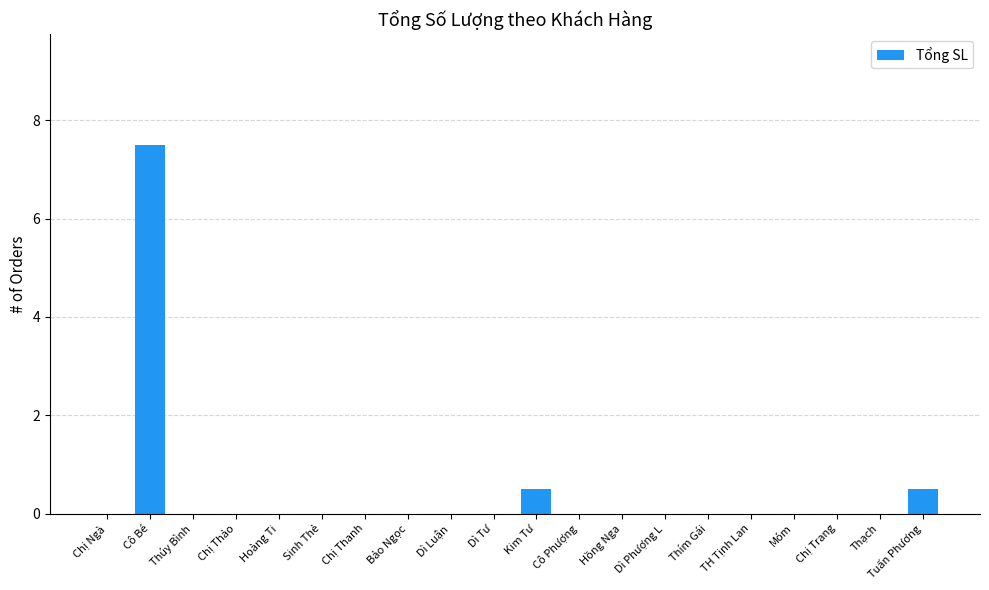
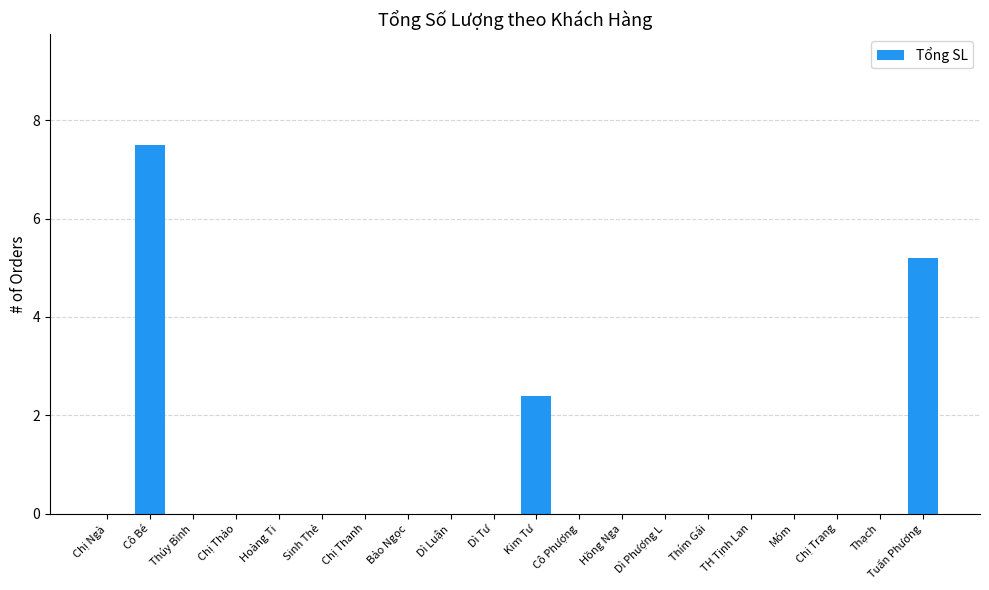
Kim Tư: 0.5 -> 2.4
Tuấn Phương: 0.5 -> 5.2
